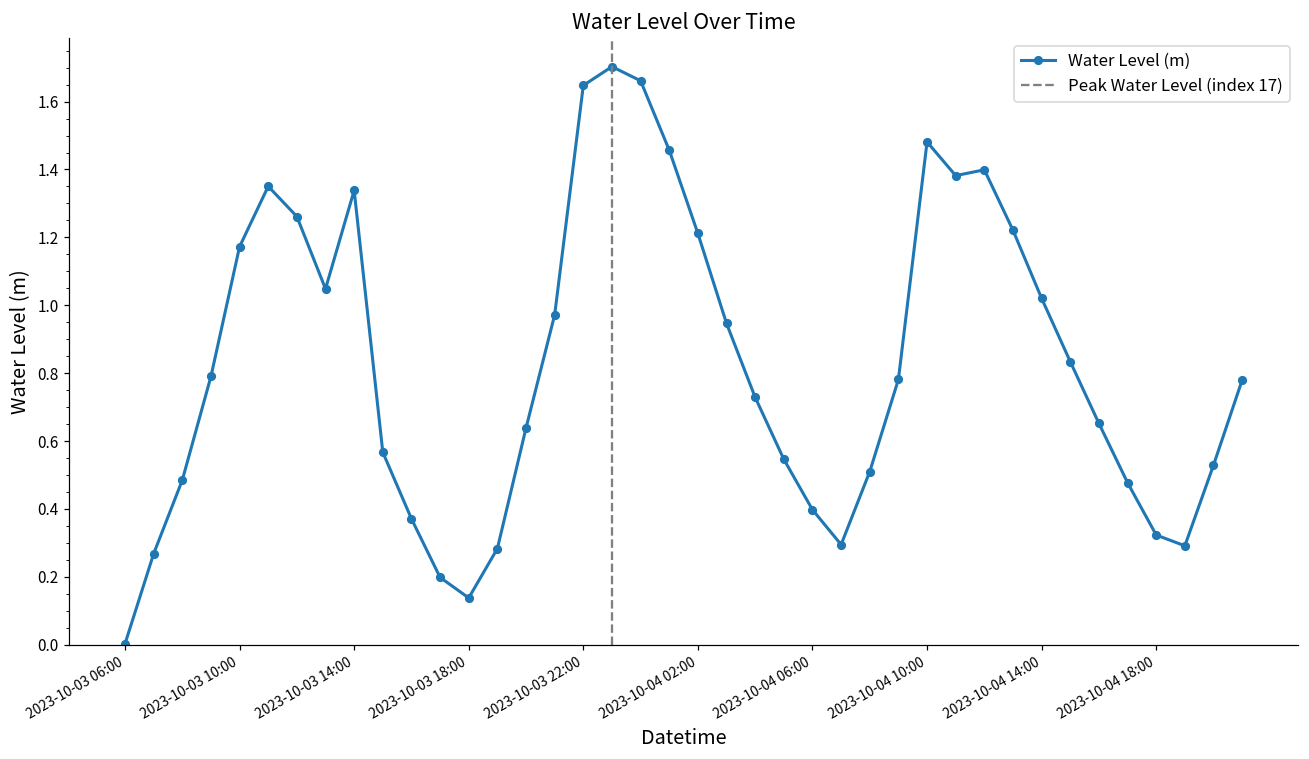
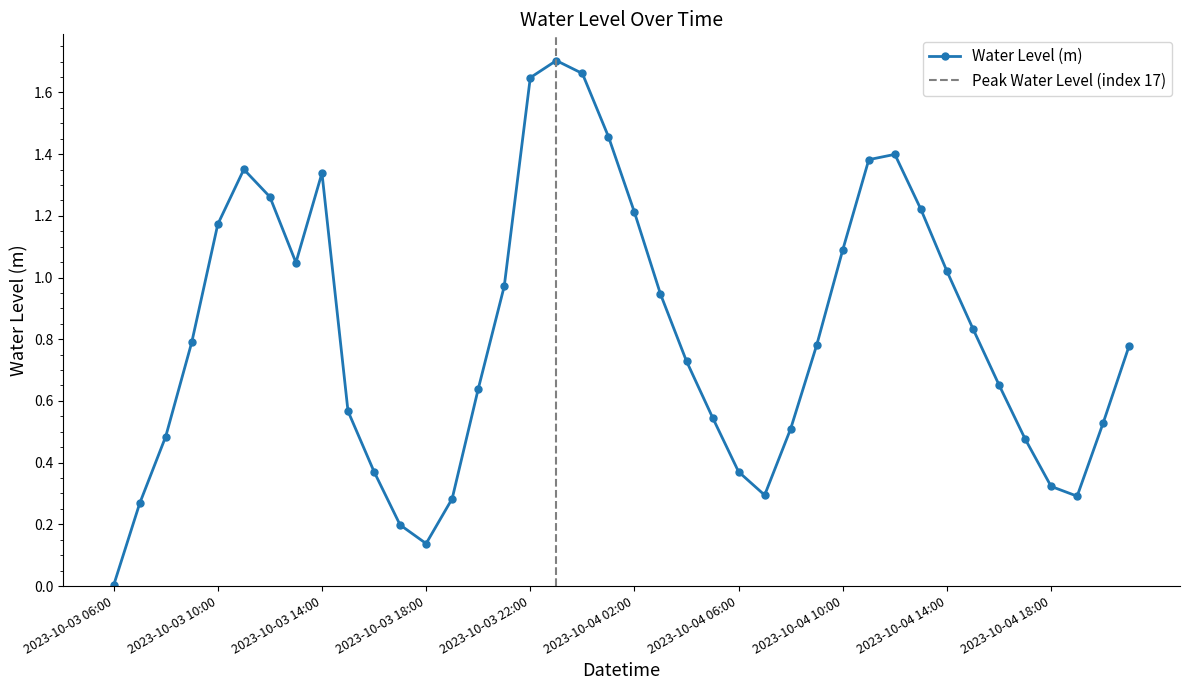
2023-10-04 06:00: 0.40 -> 0.37
2023-10-04 10:00: 1.48 -> 1.09
